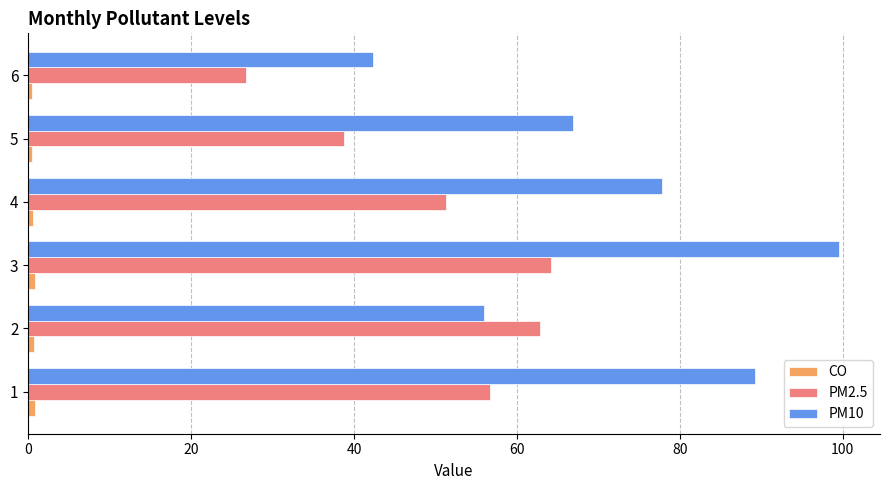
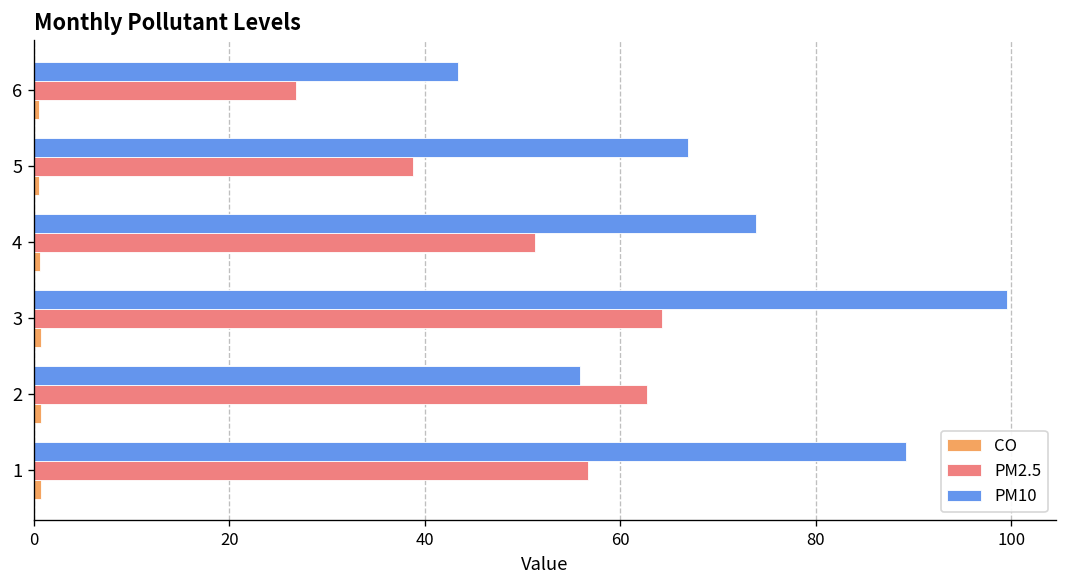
PM10, 6: 42 -> 43
PM10, 4: 78 -> 74
